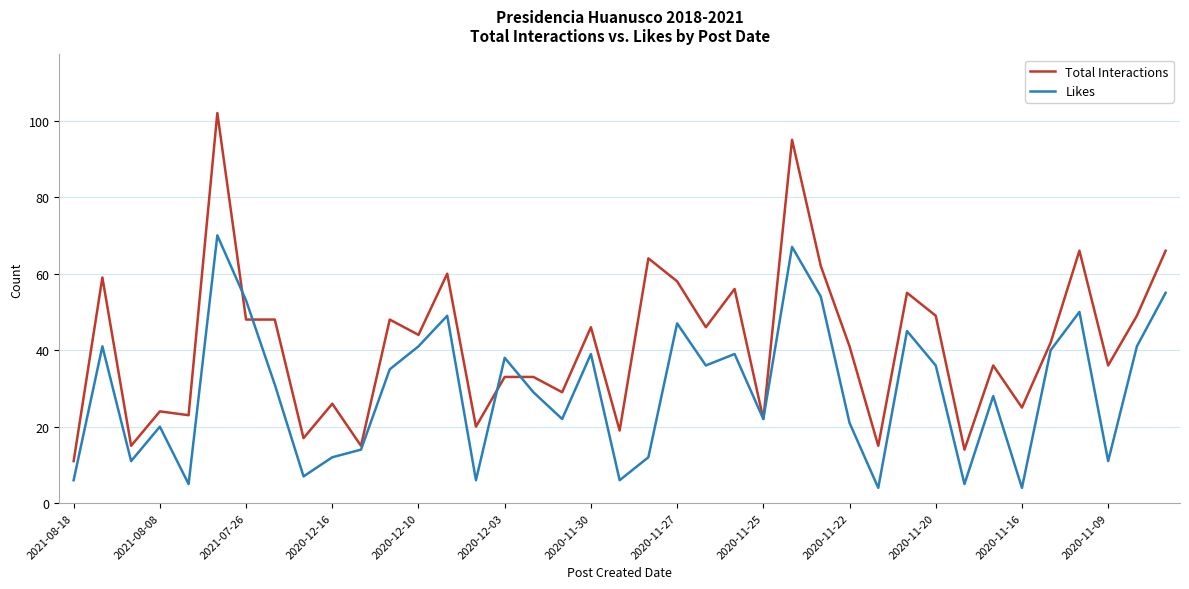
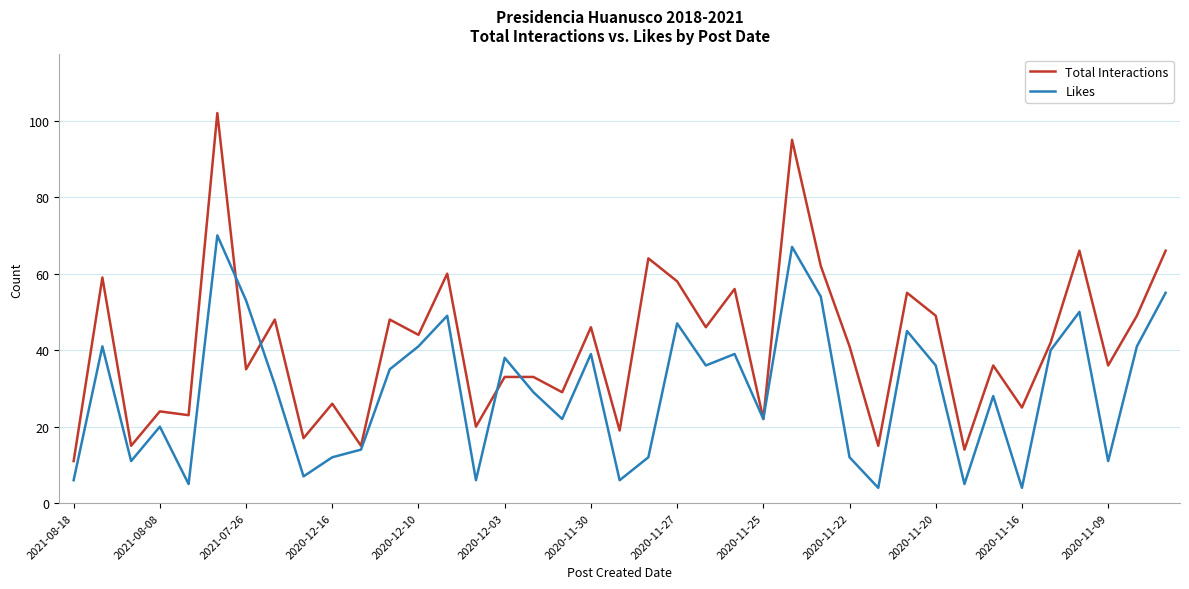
Total Interactions, 2021-07-26: 48 -> 35
Likes, 2020-11-22: 21 -> 12
